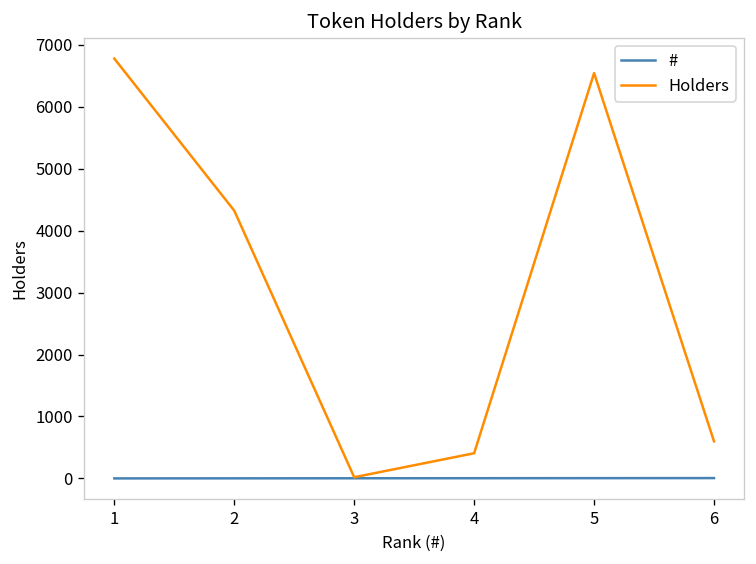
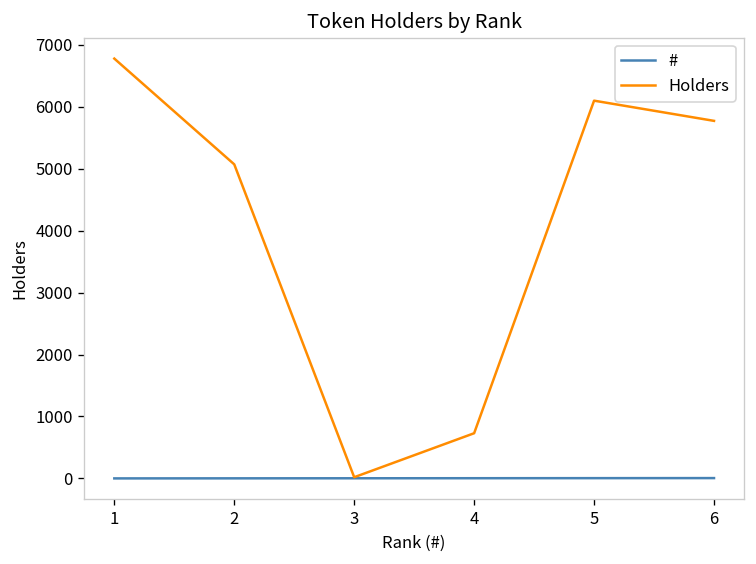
Holders, 2: 4300 -> 5100
Holders, 4: 400 -> 700
Holders, 5: 6500 -> 6100
Holders, 6: 600 -> 5800
